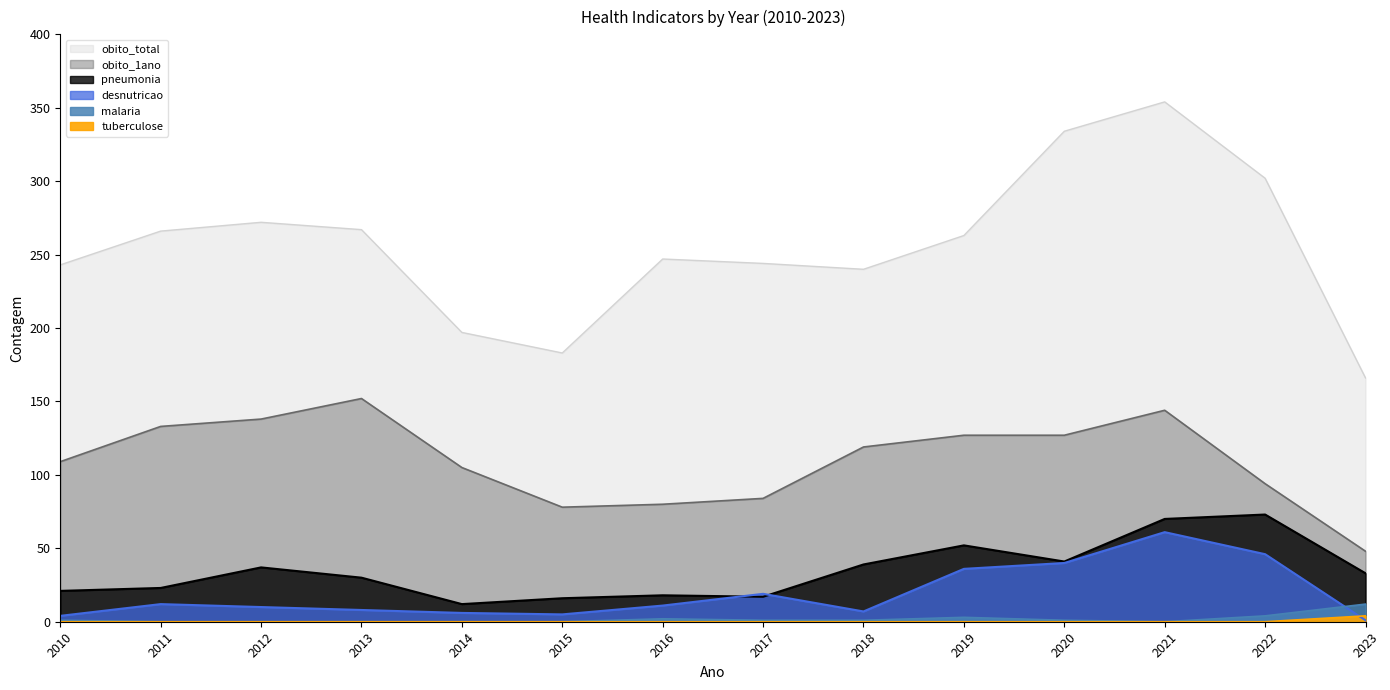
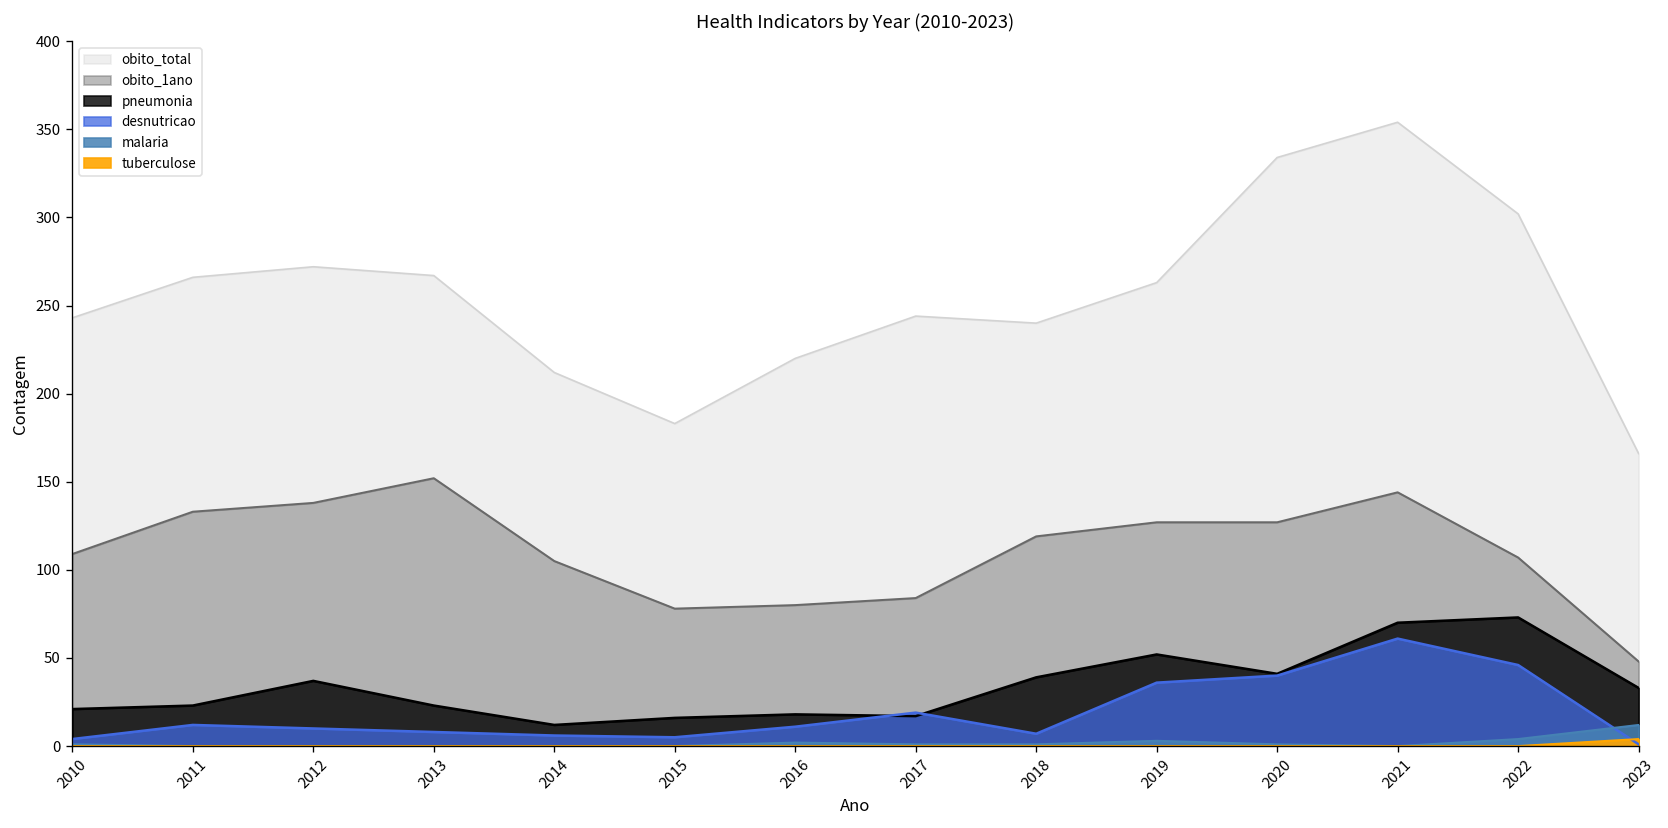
pneumonia, 2013: 30 -> 23
obito_total, 2014: 197 -> 212
obito_total, 2016: 247 -> 220
obito_1ano, 2022: 94 -> 107
